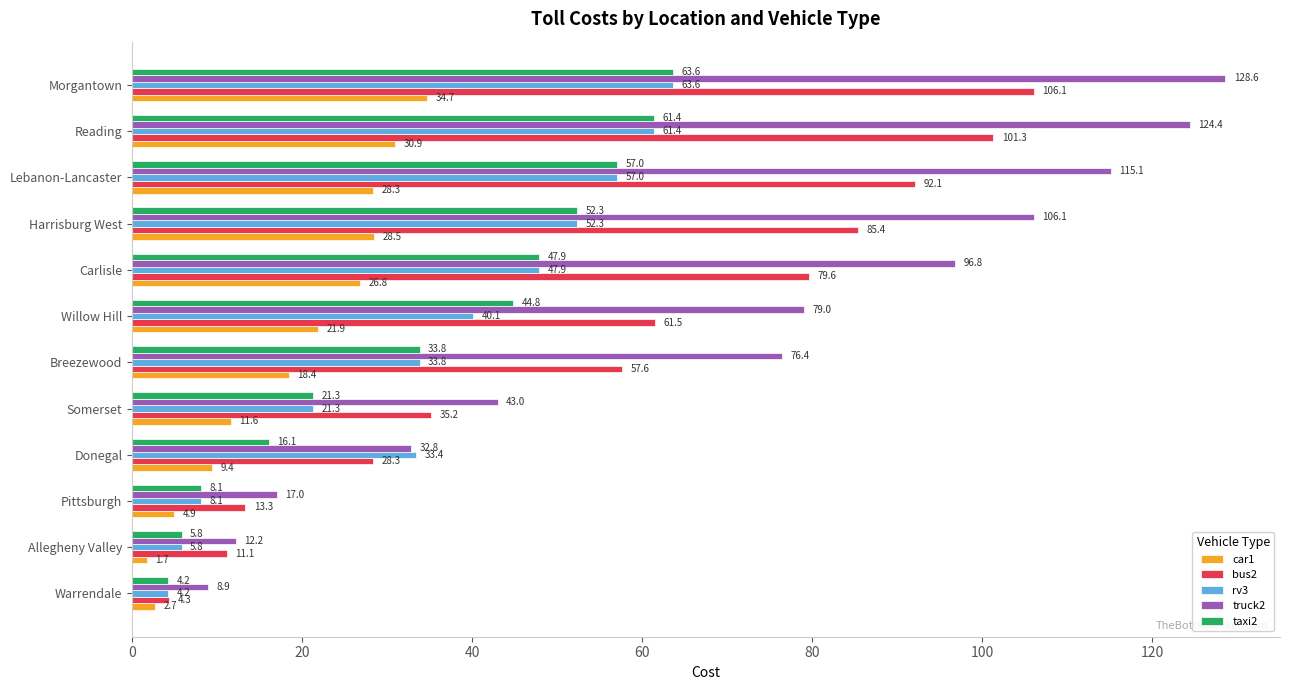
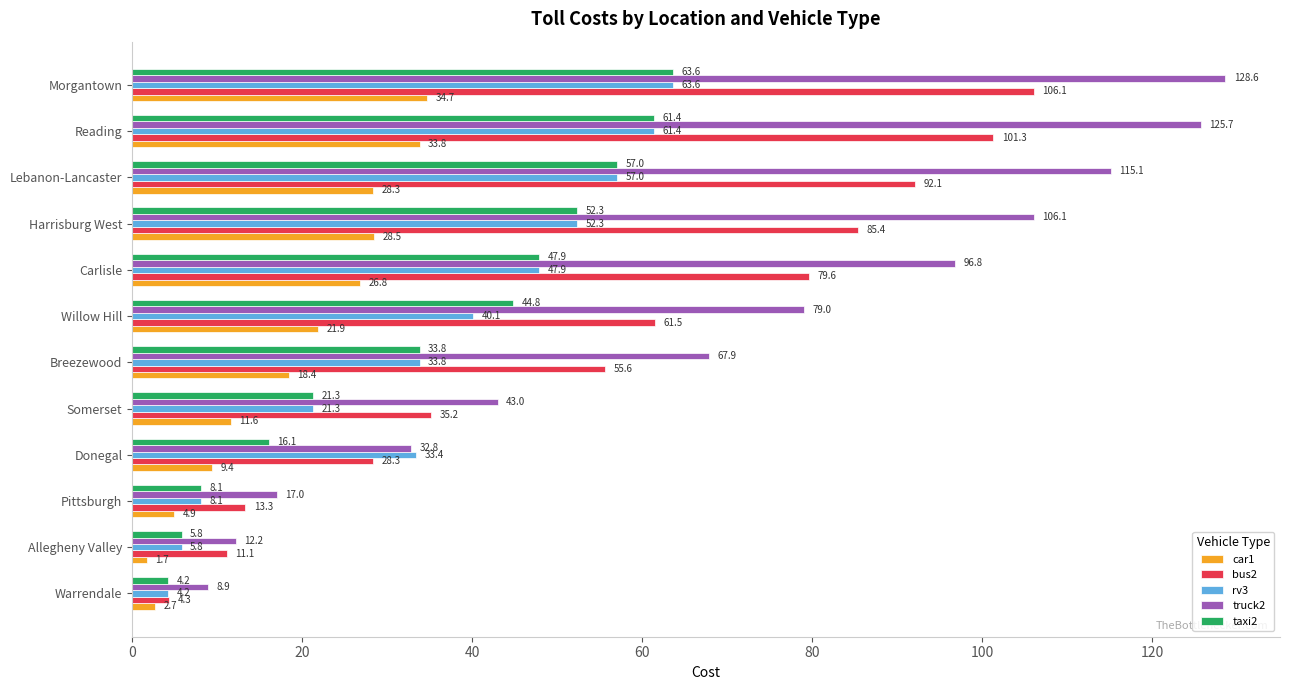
truck2, Reading: 124.4 -> 125.7
car1, Reading: 30.9 -> 33.8
truck2, Breezewood: 76.4 -> 67.9
bus2, Breezewood: 57.6 -> 55.6
